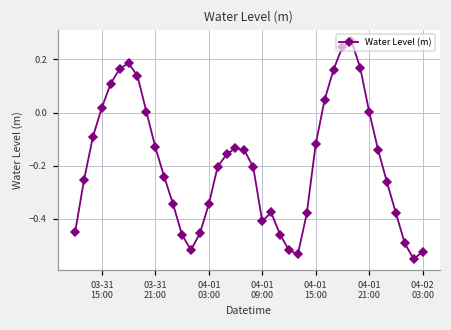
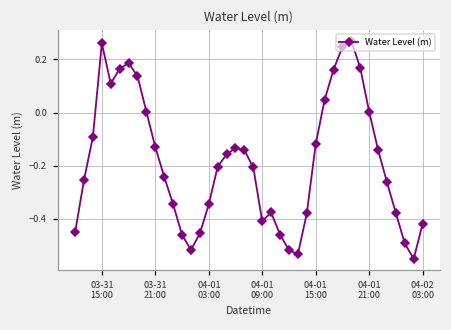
03-31 15:00: 0.02 -> 0.26
04-02 03:00: -0.52 -> -0.42
